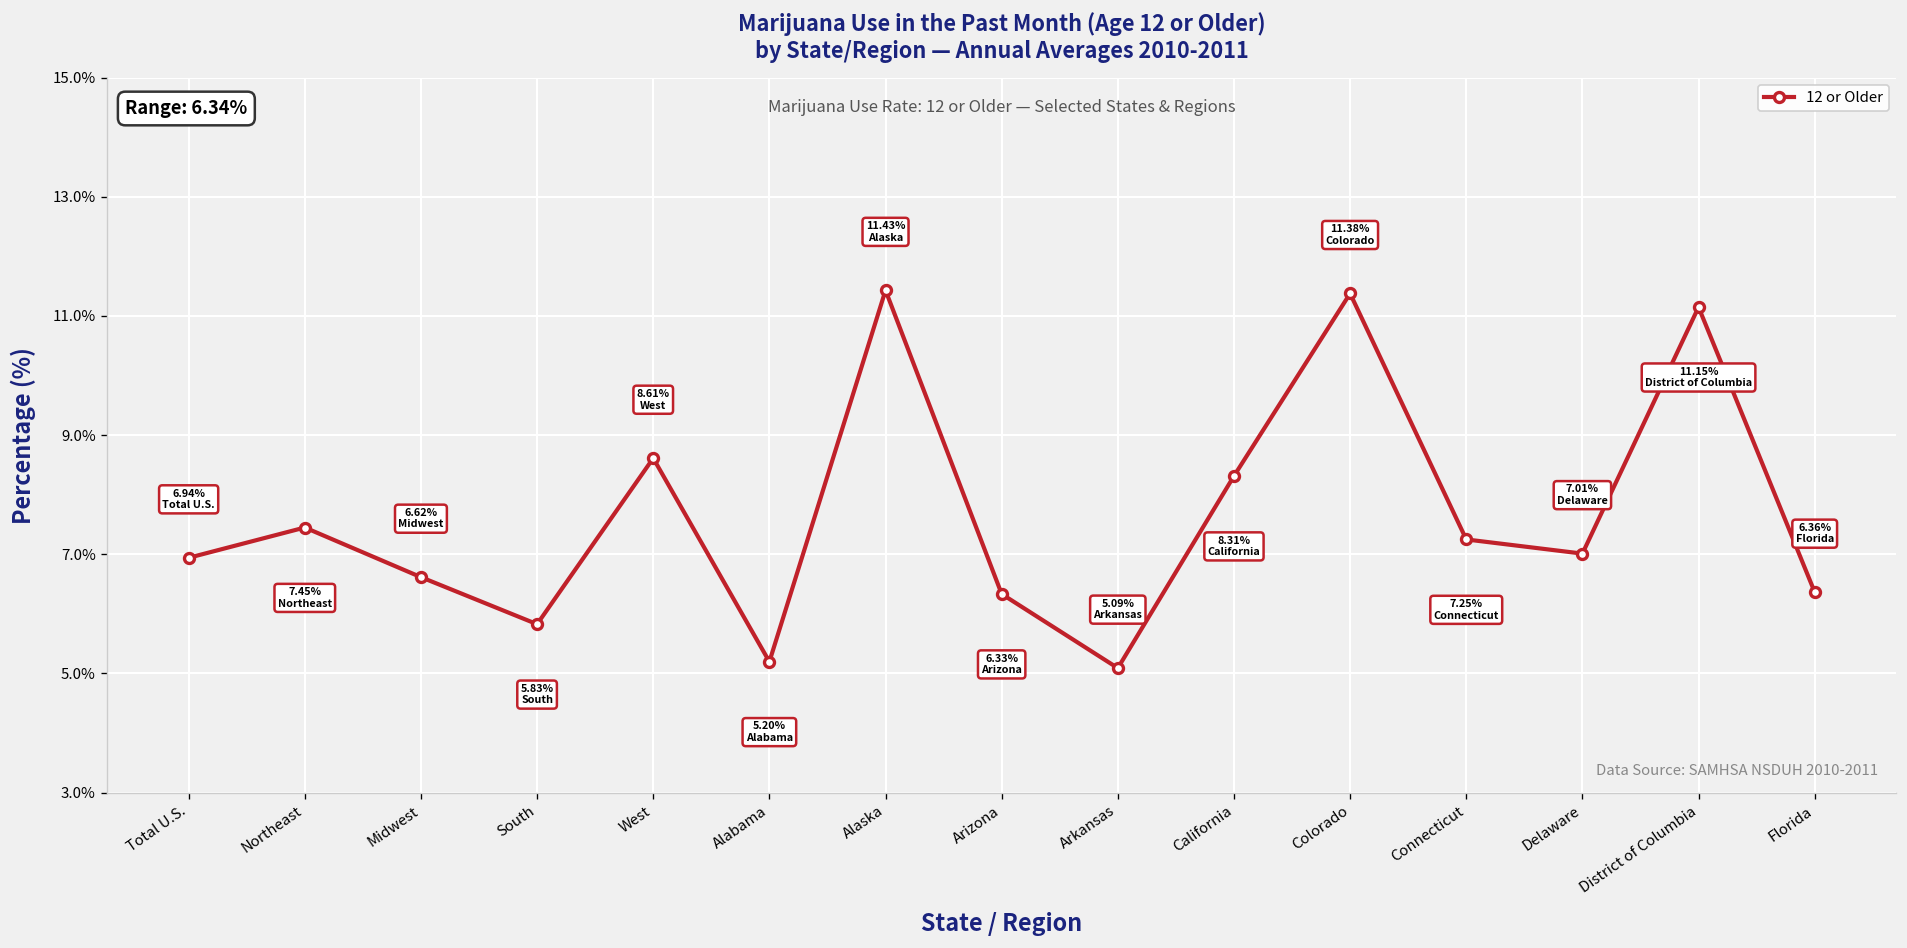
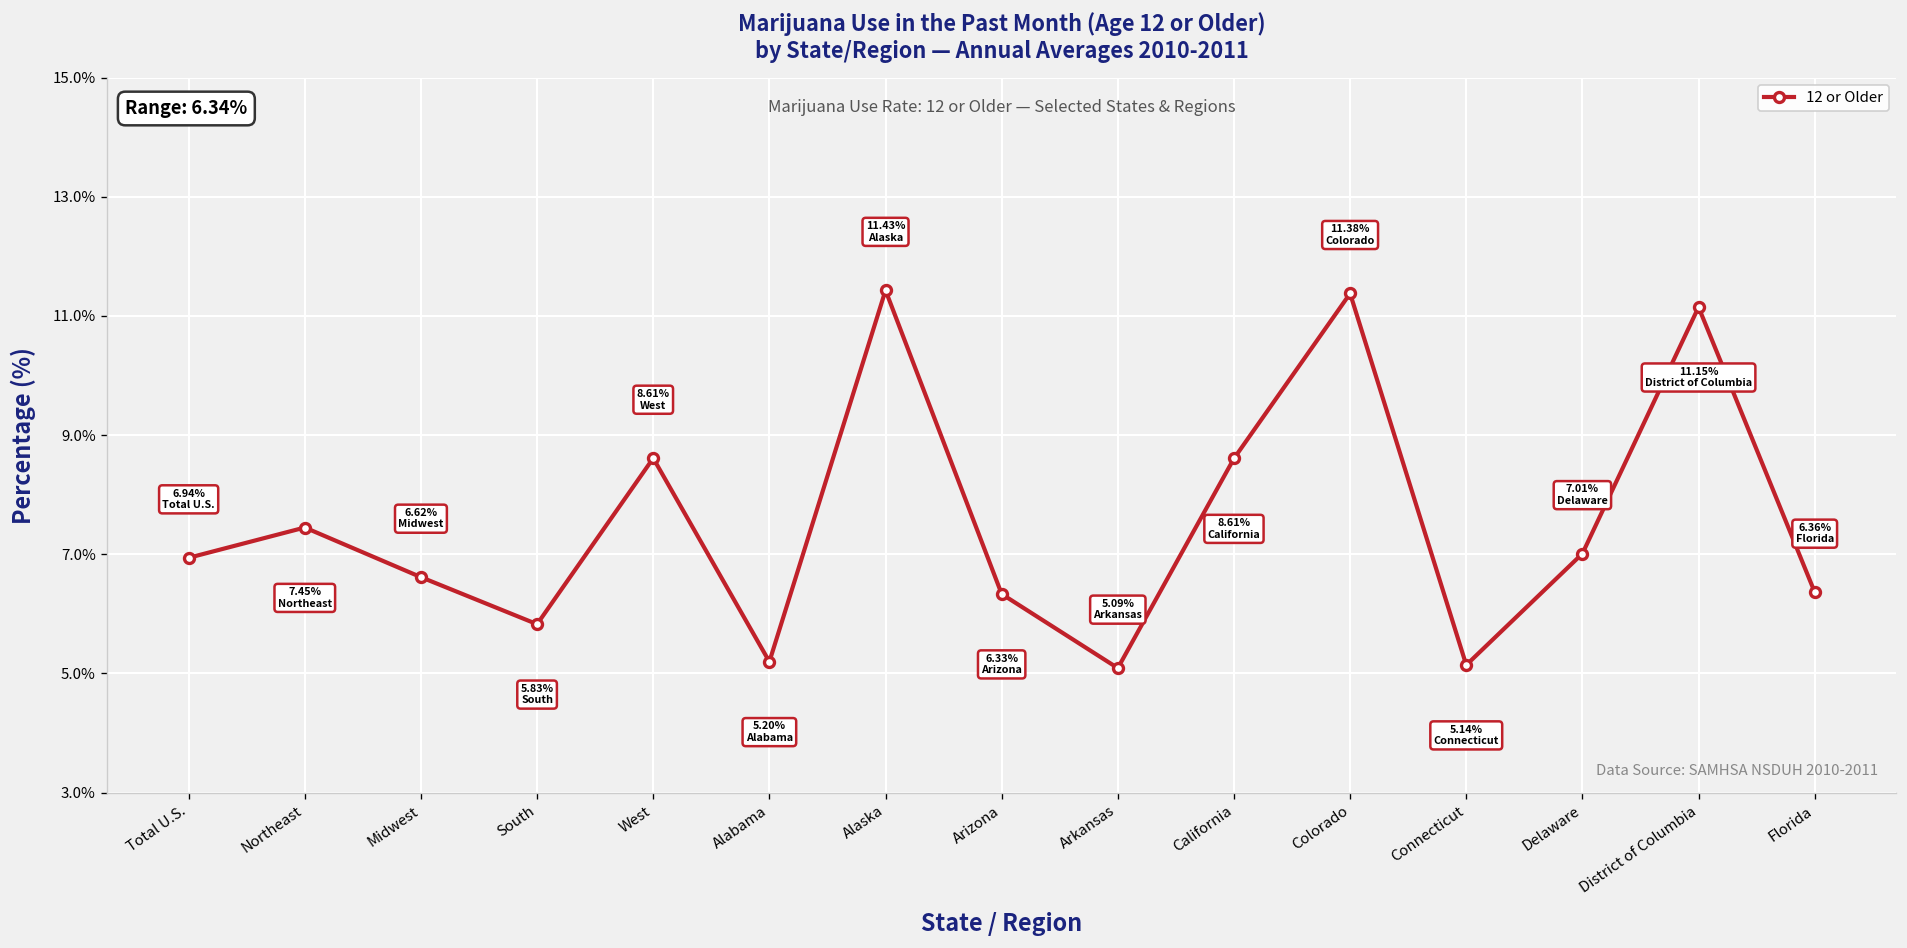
California: 8.31% -> 8.61%
Connecticut: 7.25% -> 5.14%
